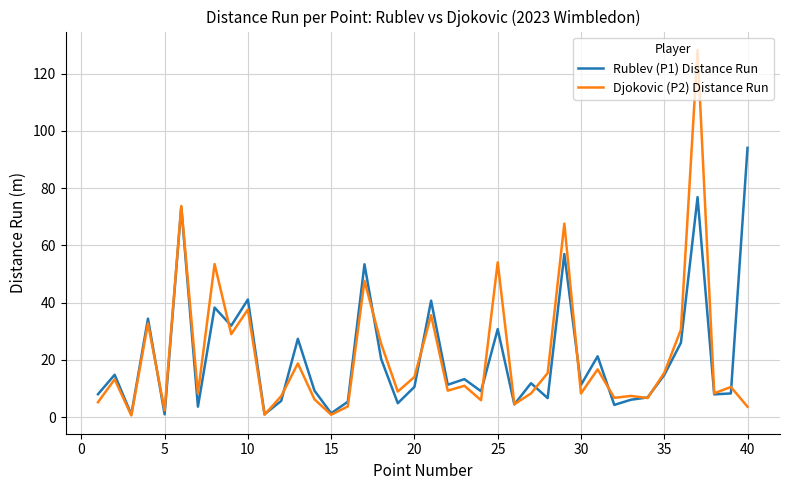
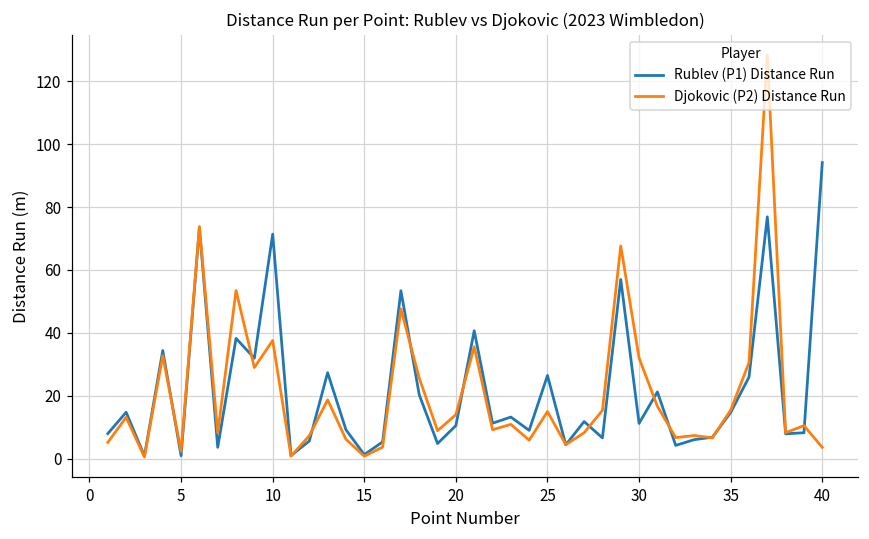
Rublev (P1) Distance Run, 10: 41 -> 71
Rublev (P1) Distance Run, 25: 31 -> 26
Djokovic (P2) Distance Run, 25: 54 -> 15
Djokovic (P2) Distance Run, 30: 8 -> 32
